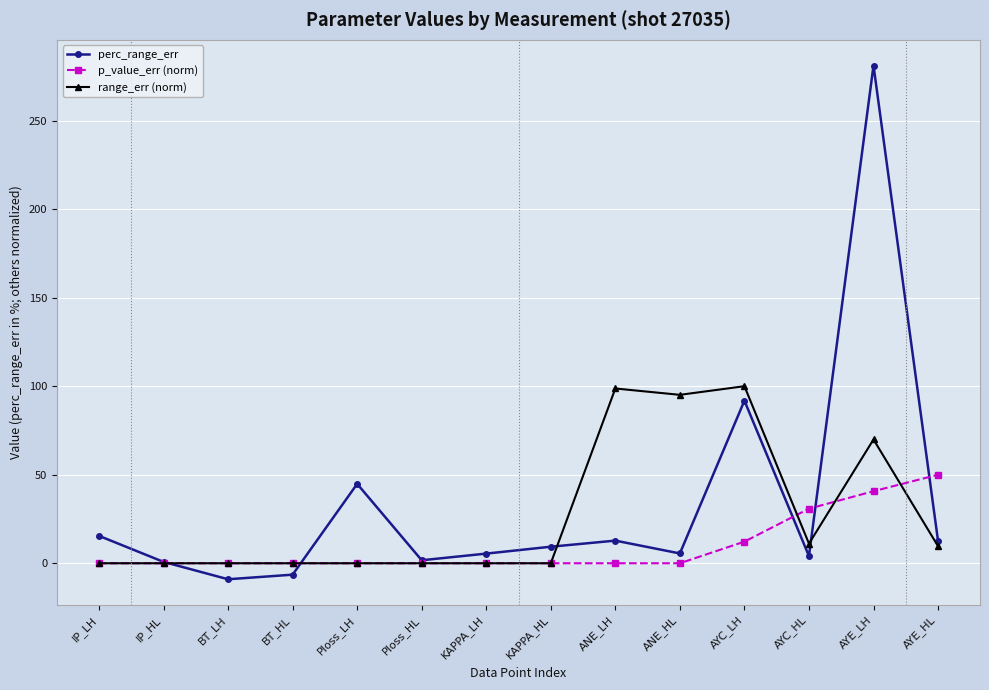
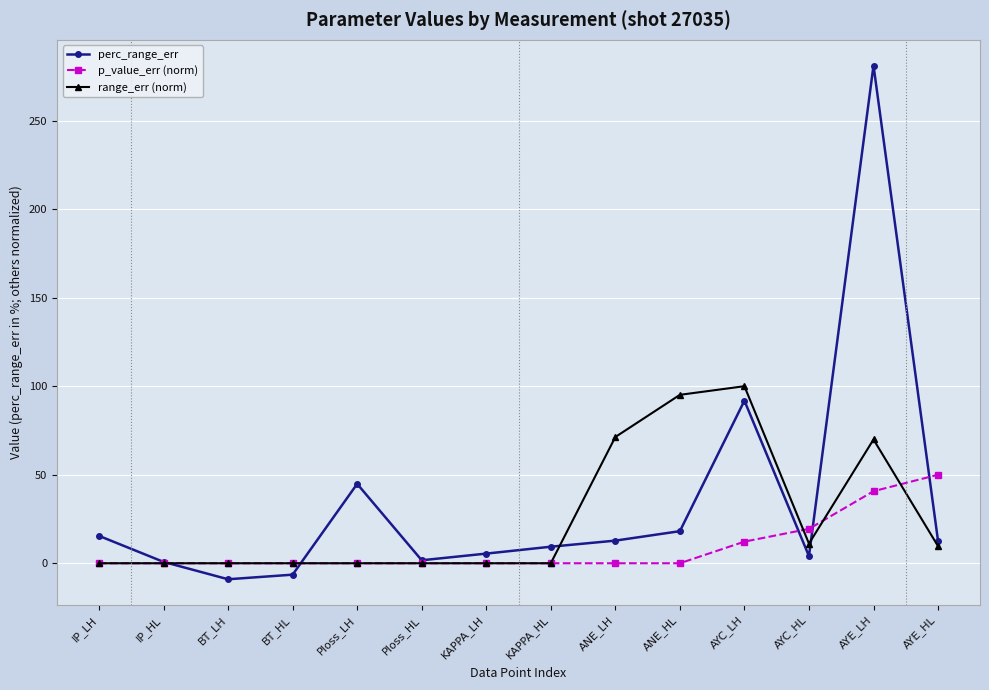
range_err (norm), ANE_LH: 99 -> 71
perc_range_err, ANE_HL: 6 -> 18
p_value_err (norm), AYC_HL: 31 -> 19
